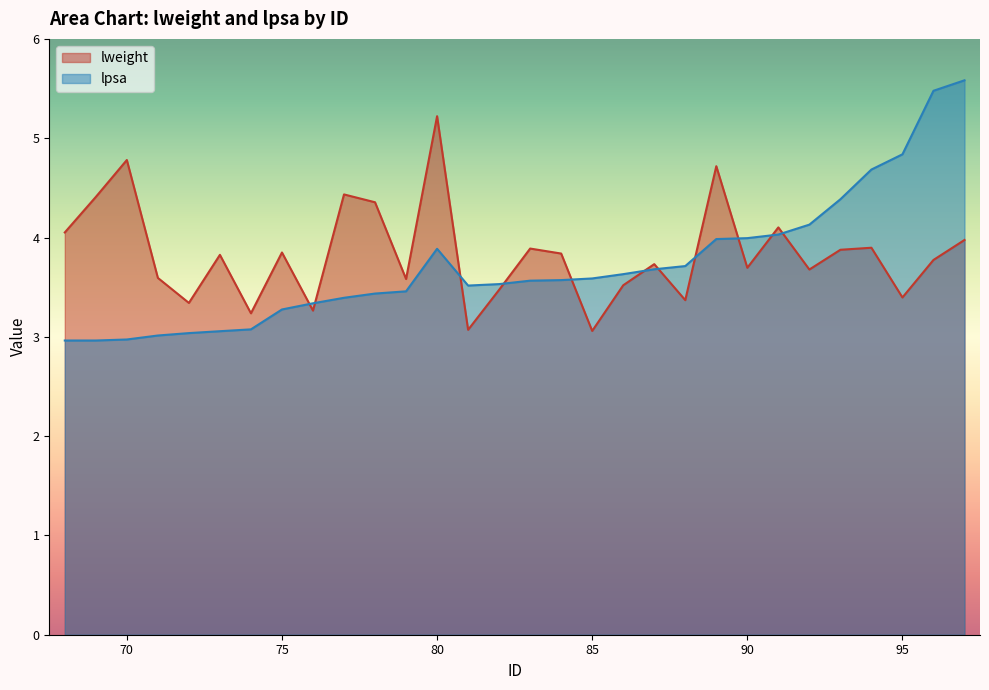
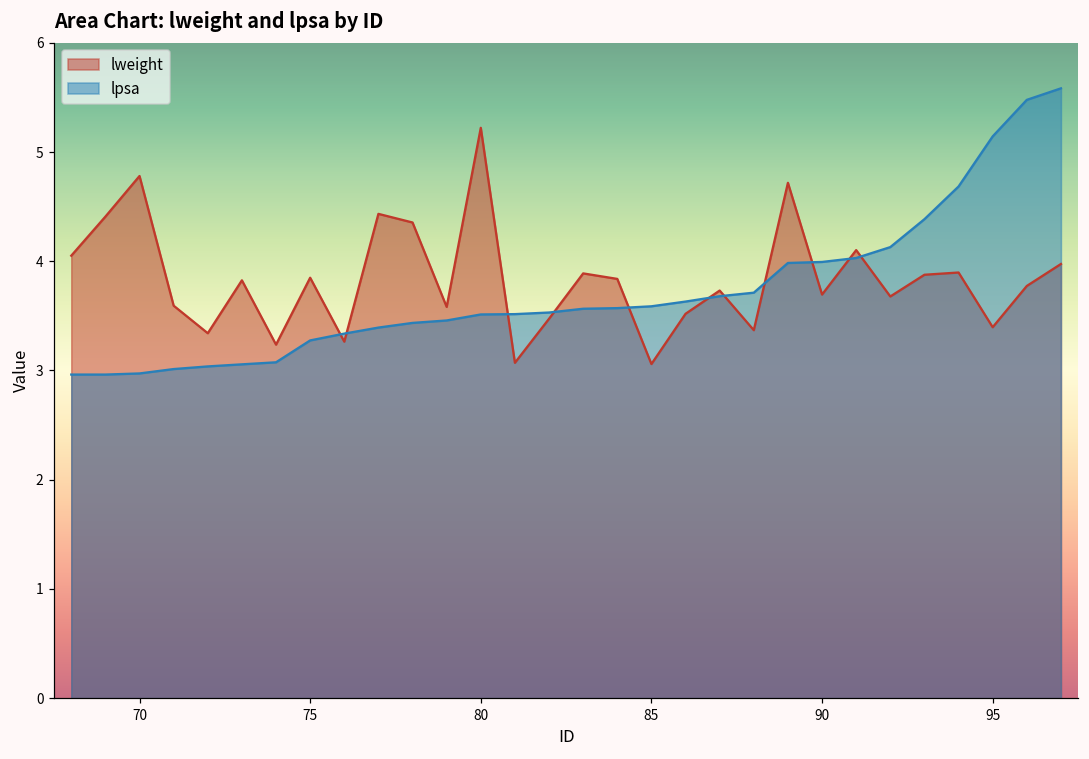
lpsa, 80: 3.9 -> 3.5
lpsa, 95: 4.8 -> 5.1
